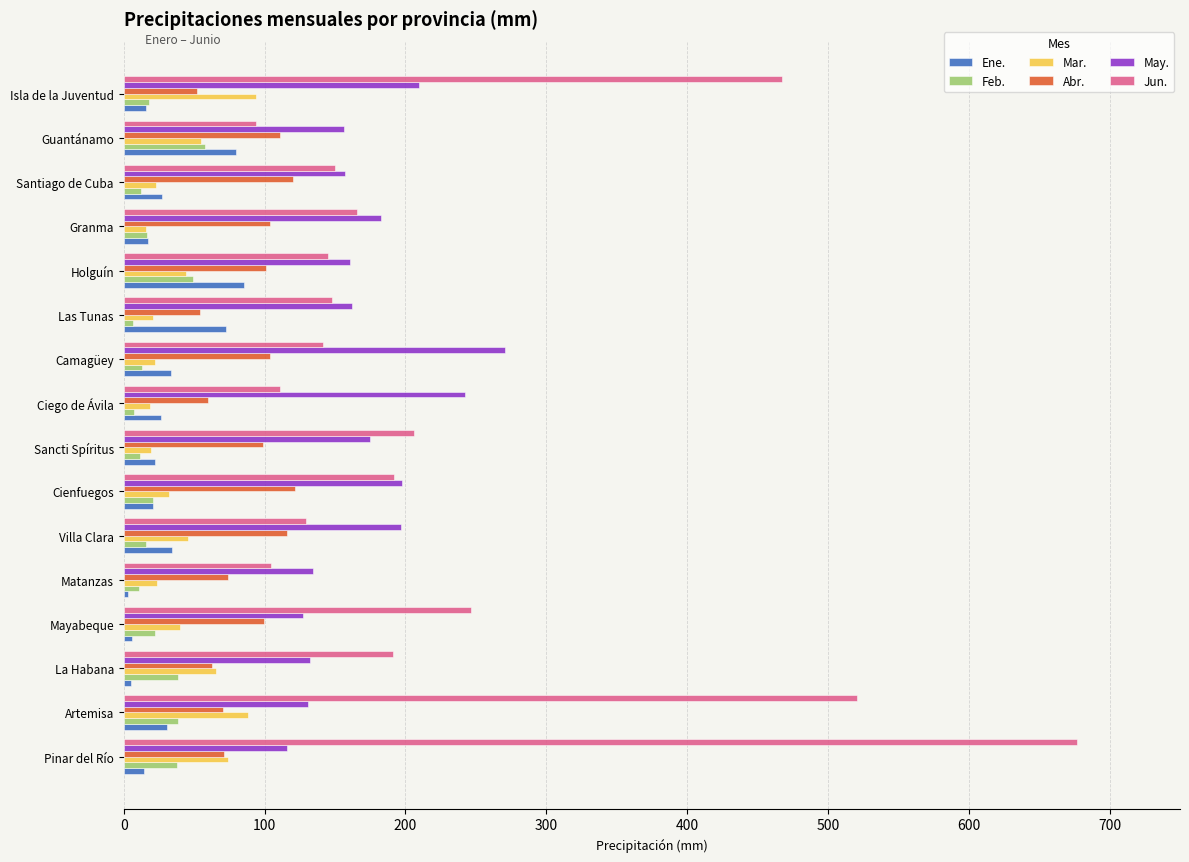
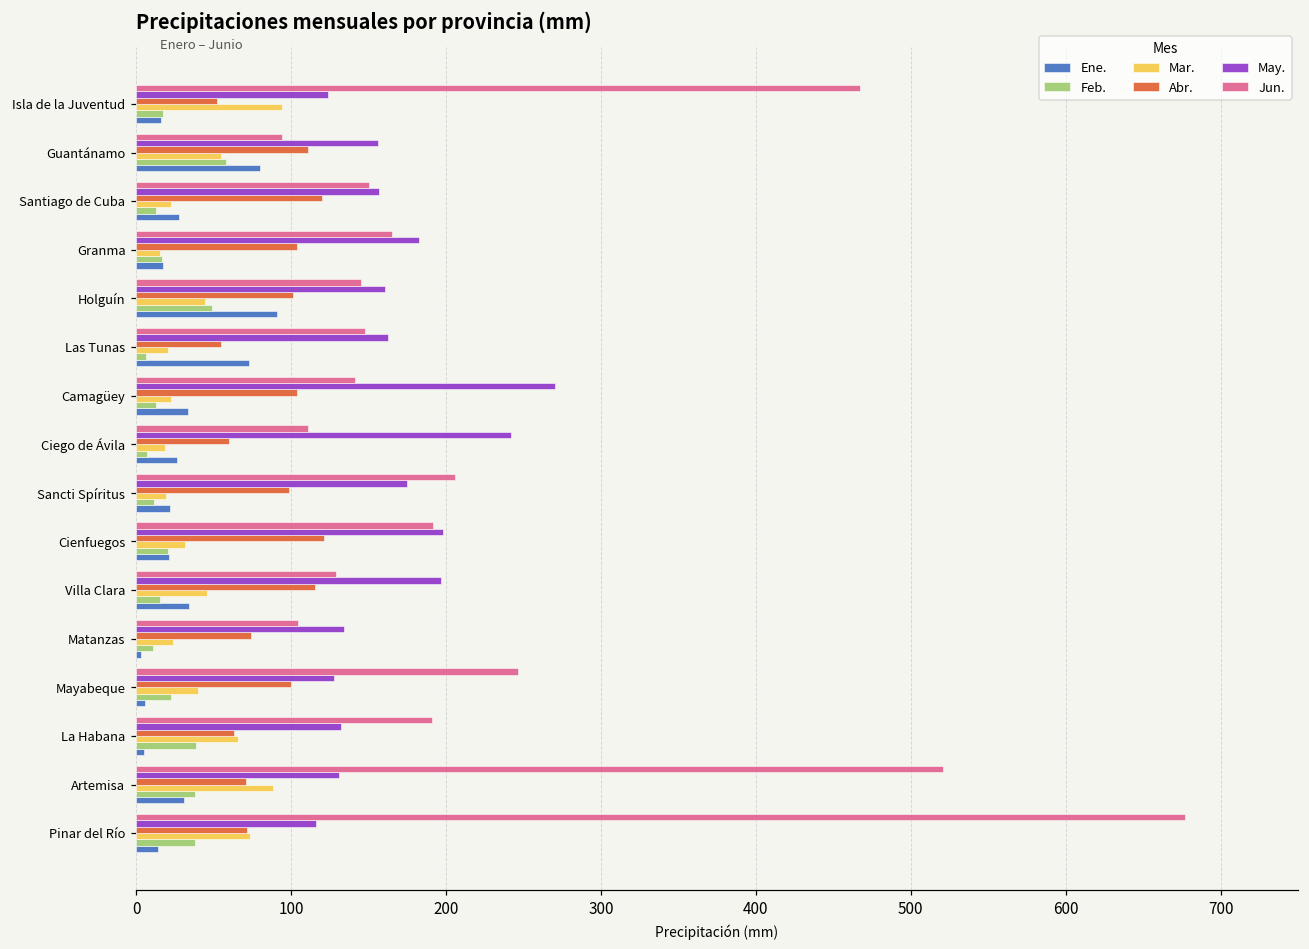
May., Isla de la Juventud: 210 -> 124
Ene., Holguín: 85 -> 91
